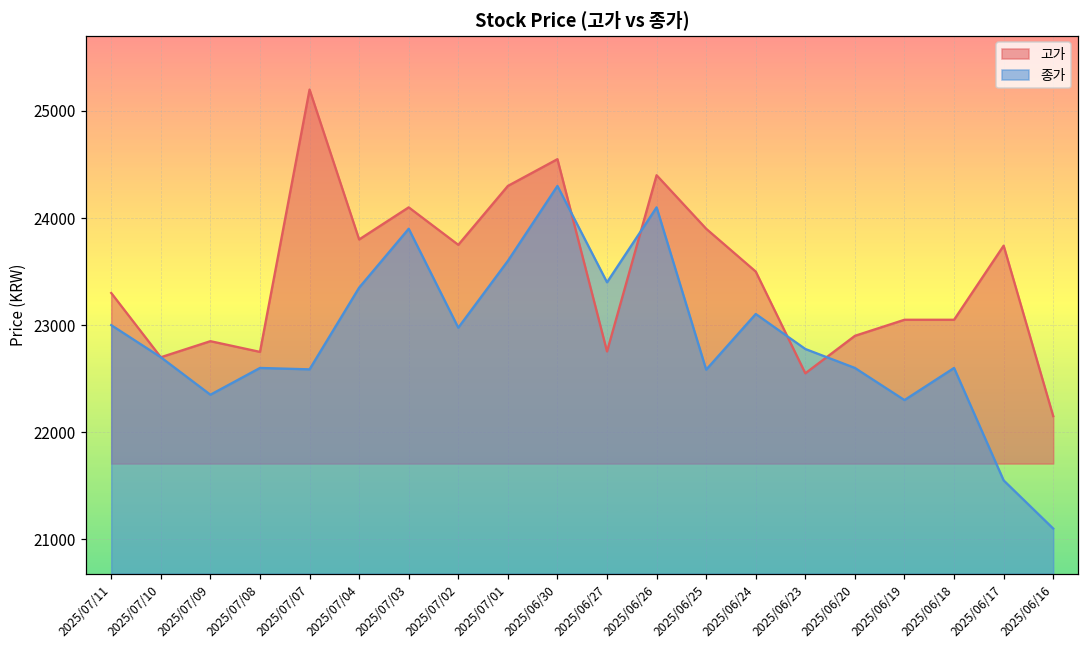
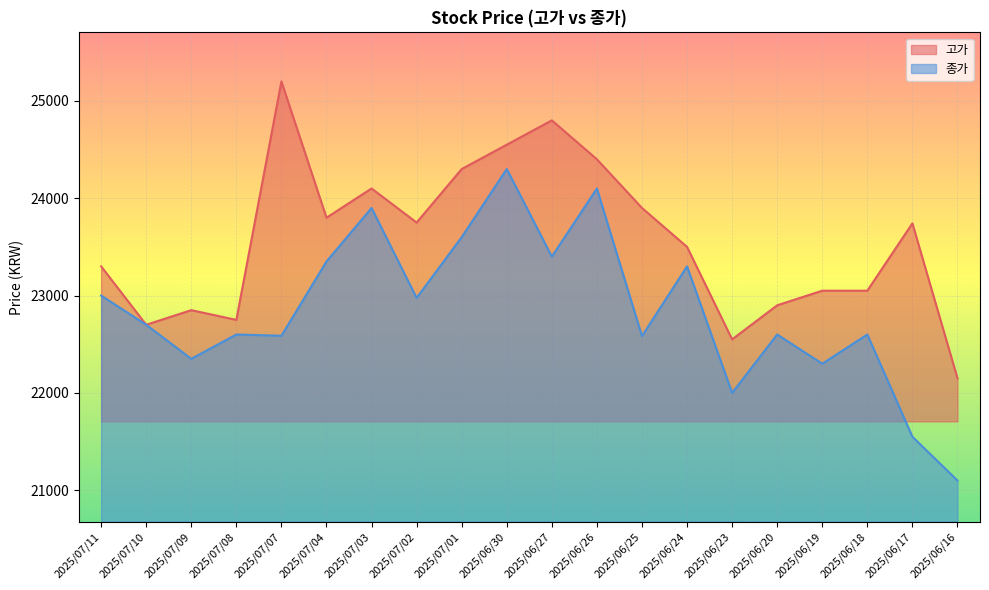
고가, 2025/06/27: 22800 -> 24800
종가, 2025/06/24: 23100 -> 23300
종가, 2025/06/23: 22800 -> 22000
